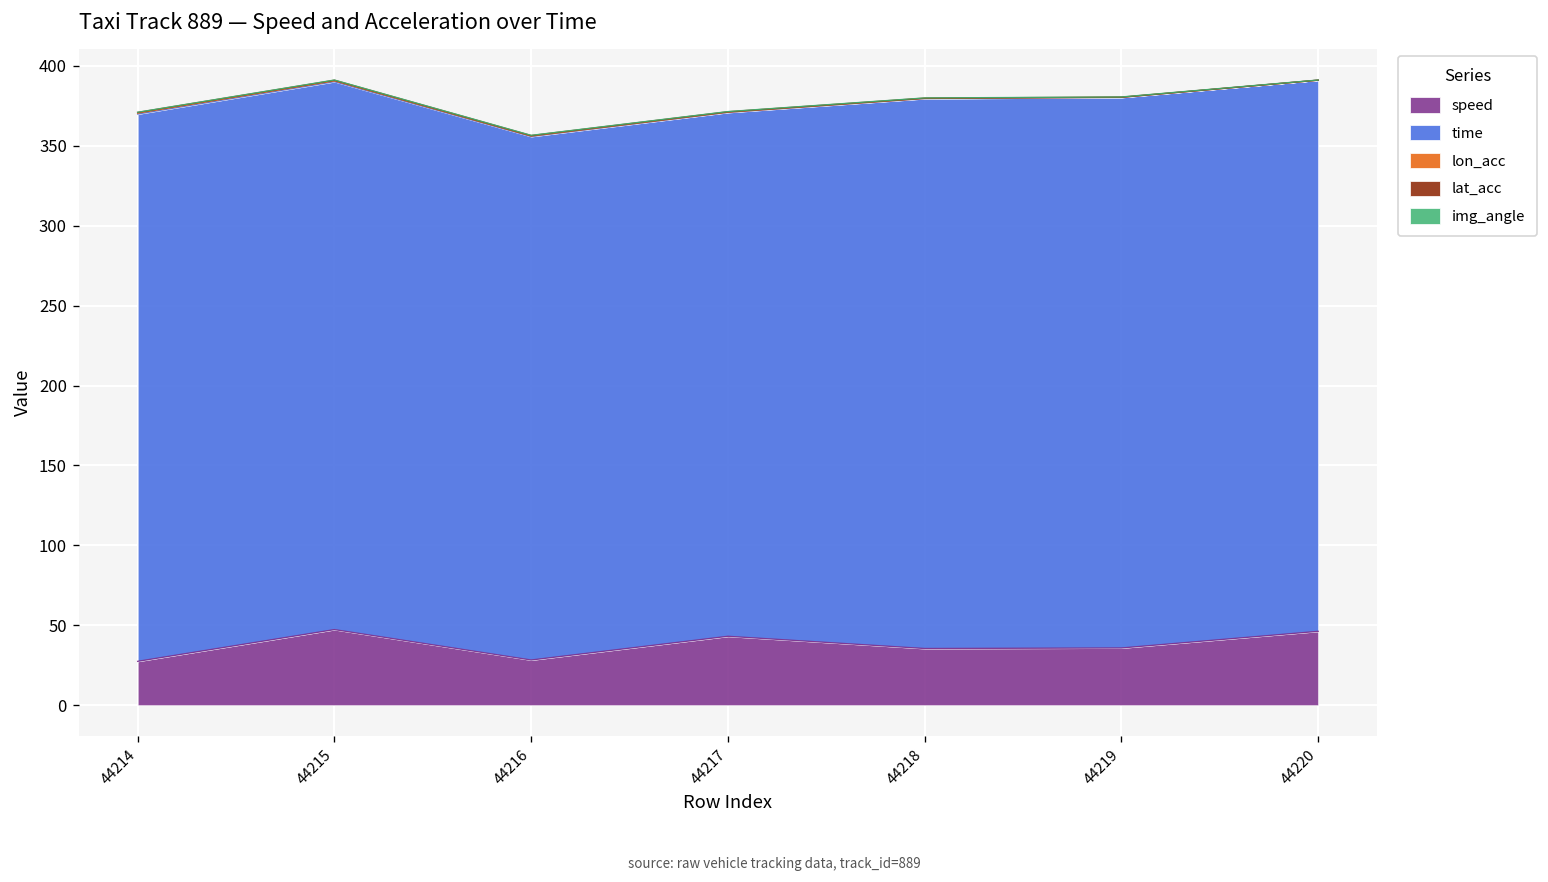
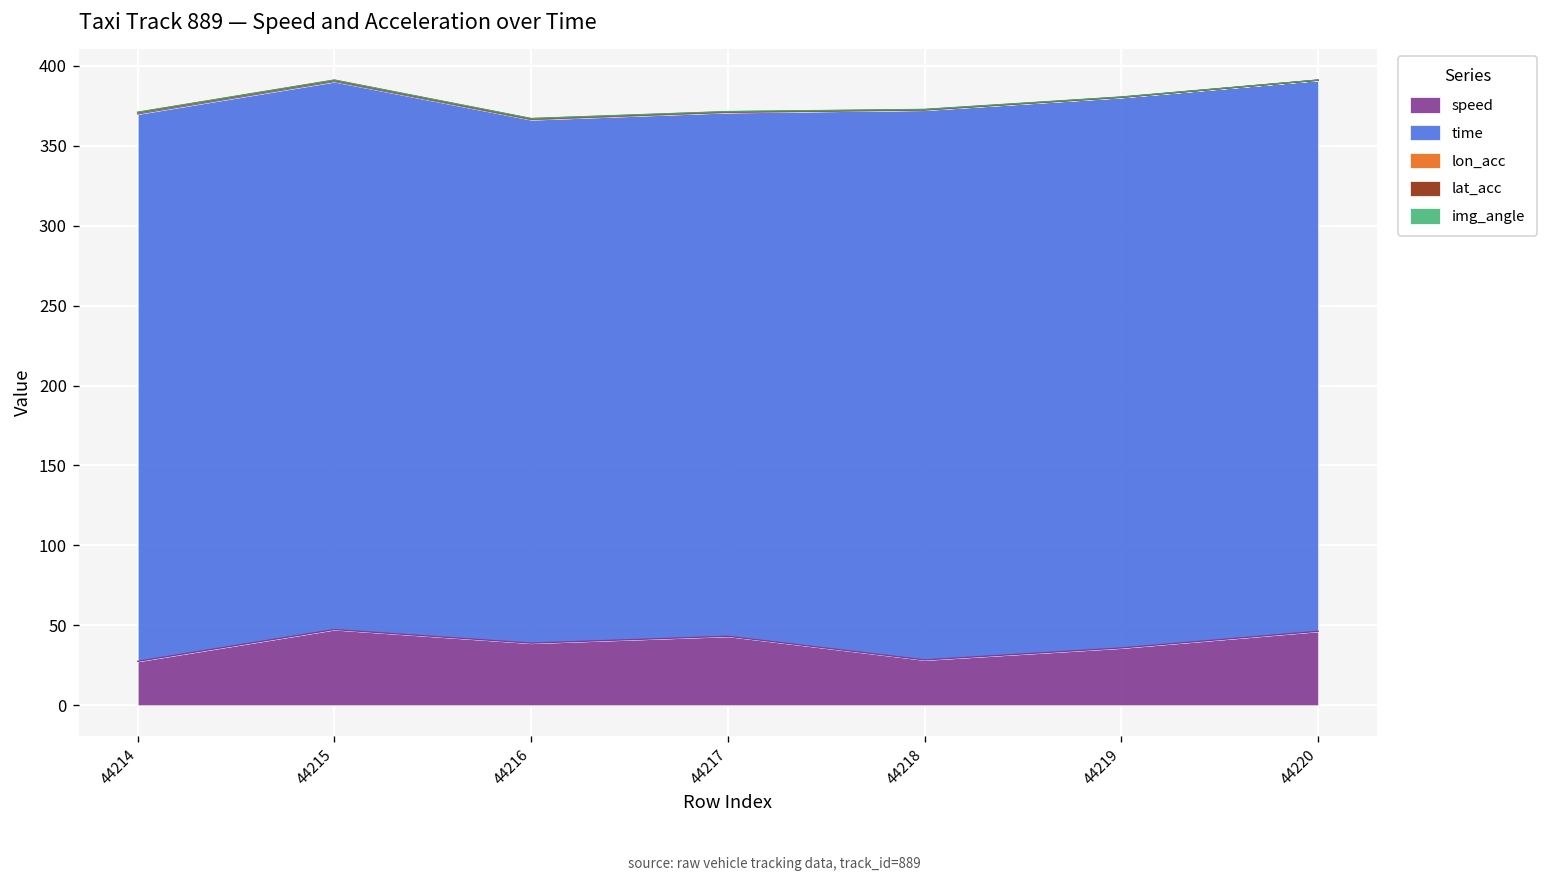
speed, 44216: 28 -> 39
speed, 44218: 35 -> 28
